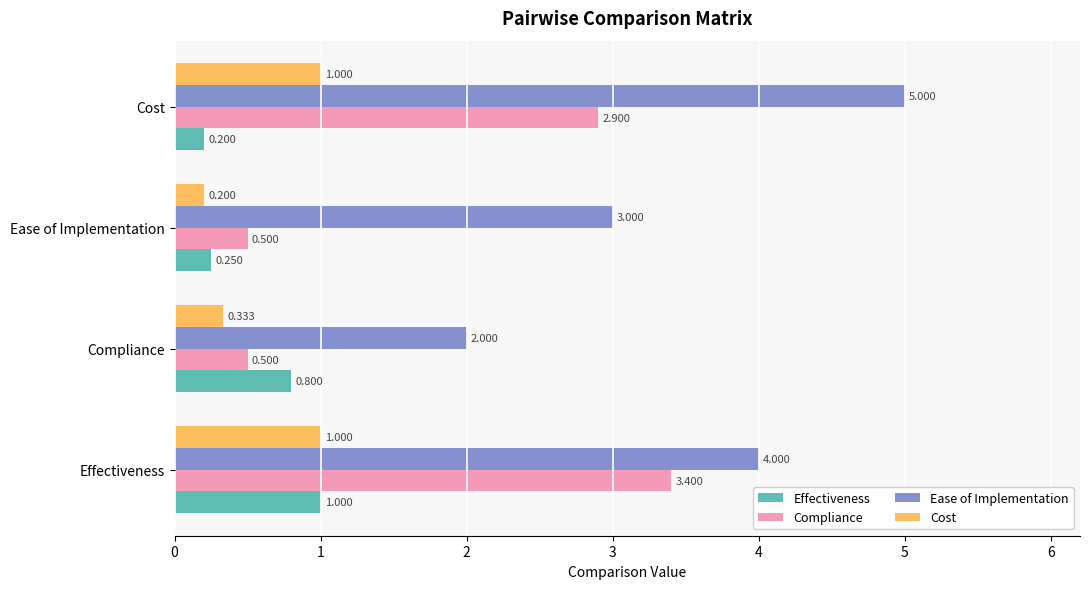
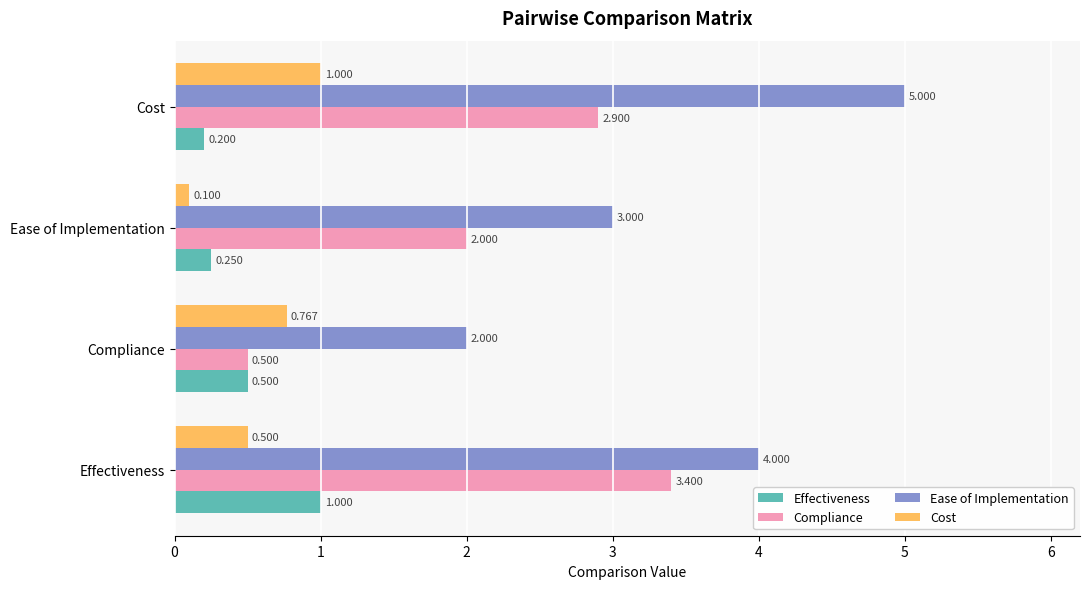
Cost, Ease of Implementation: 0.200 -> 0.100
Compliance, Ease of Implementation: 0.500 -> 2.000
Cost, Compliance: 0.333 -> 0.767
Effectiveness, Compliance: 0.800 -> 0.500
Cost, Effectiveness: 1.000 -> 0.500
